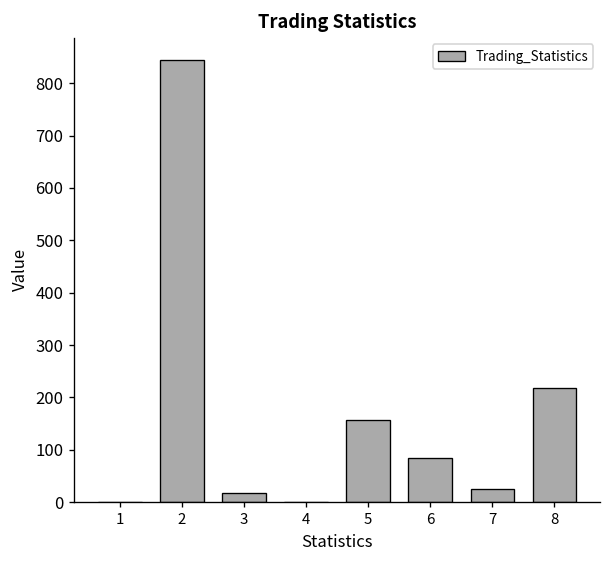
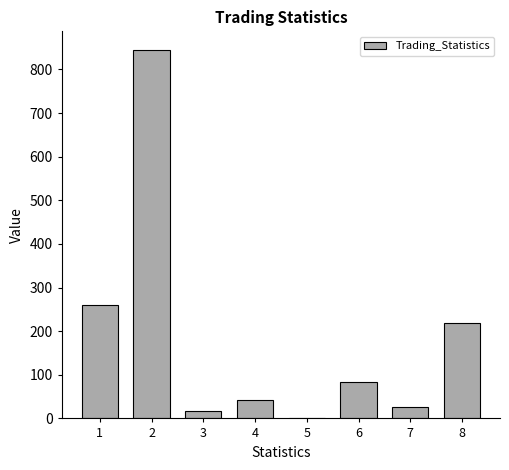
1: 0 -> 260
4: 0 -> 40
5: 160 -> 0
